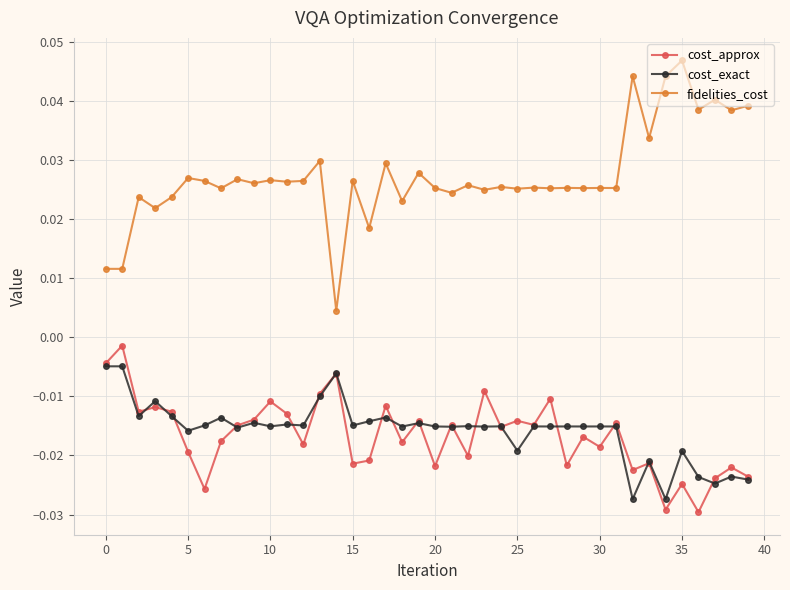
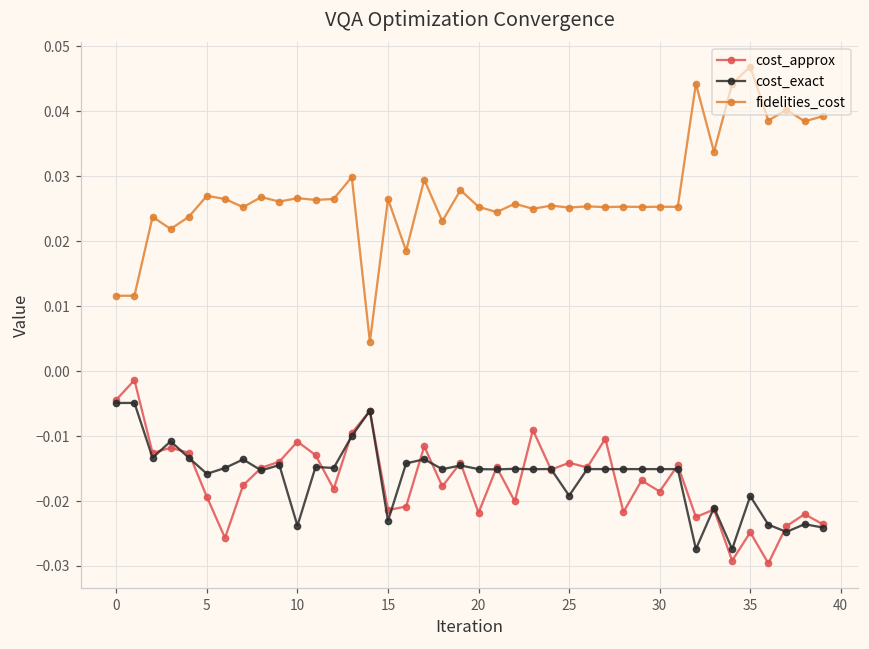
cost_exact, 10: -0.015 -> -0.024
cost_exact, 15: -0.015 -> -0.023
